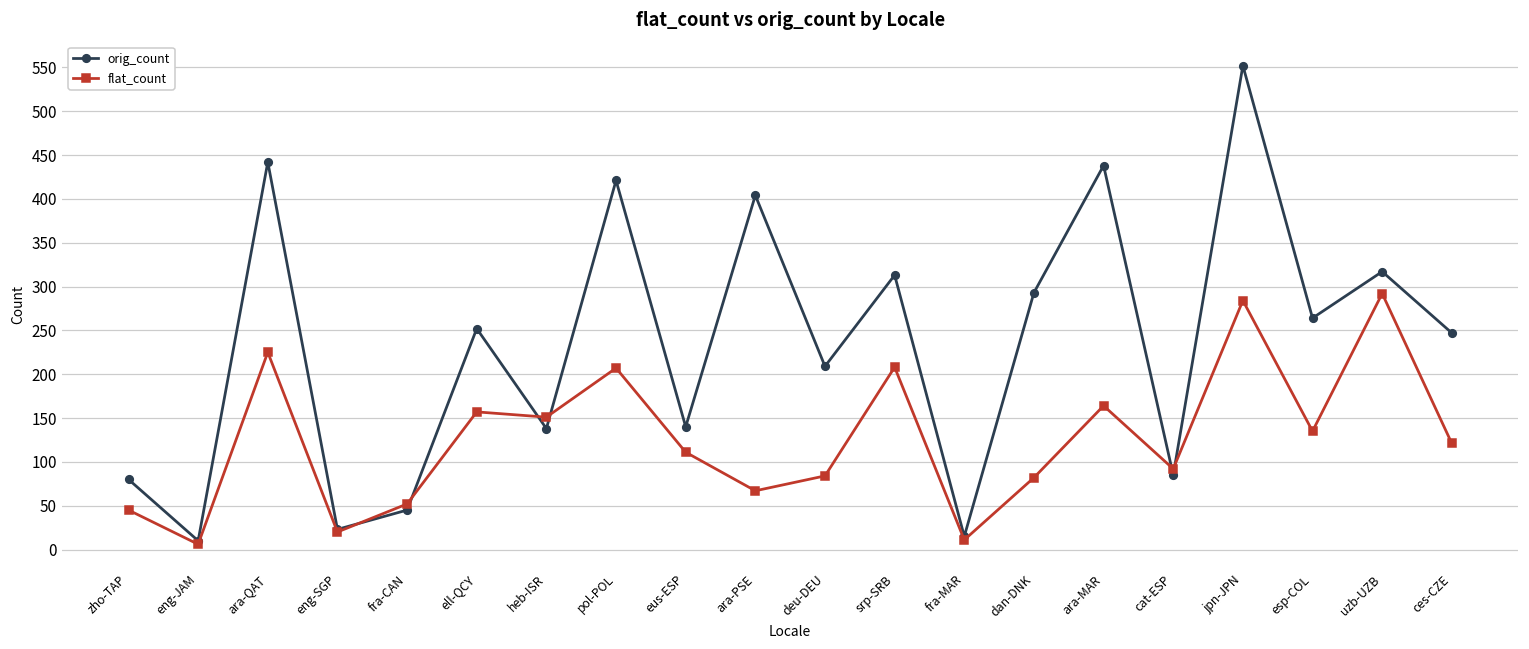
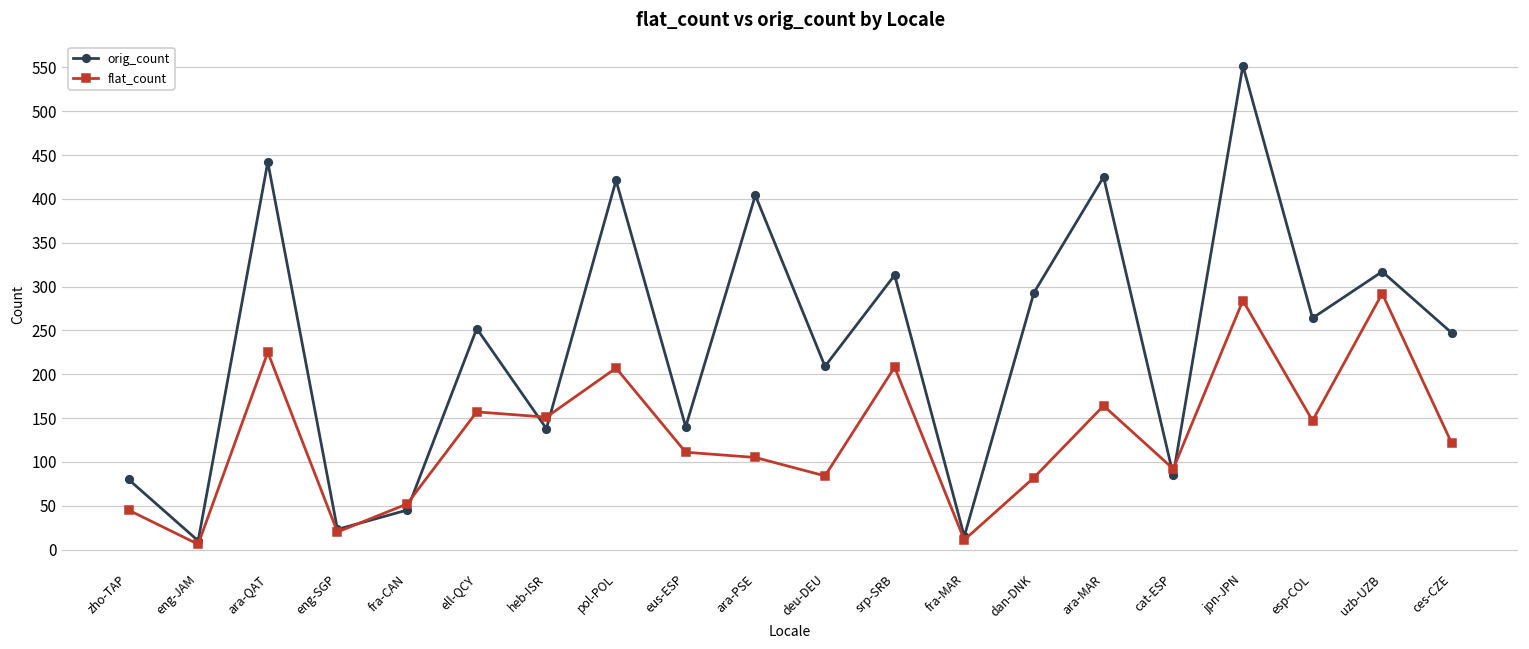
flat_count, ara-PSE: 70 -> 110
orig_count, ara-MAR: 440 -> 430
flat_count, esp-COL: 140 -> 150
